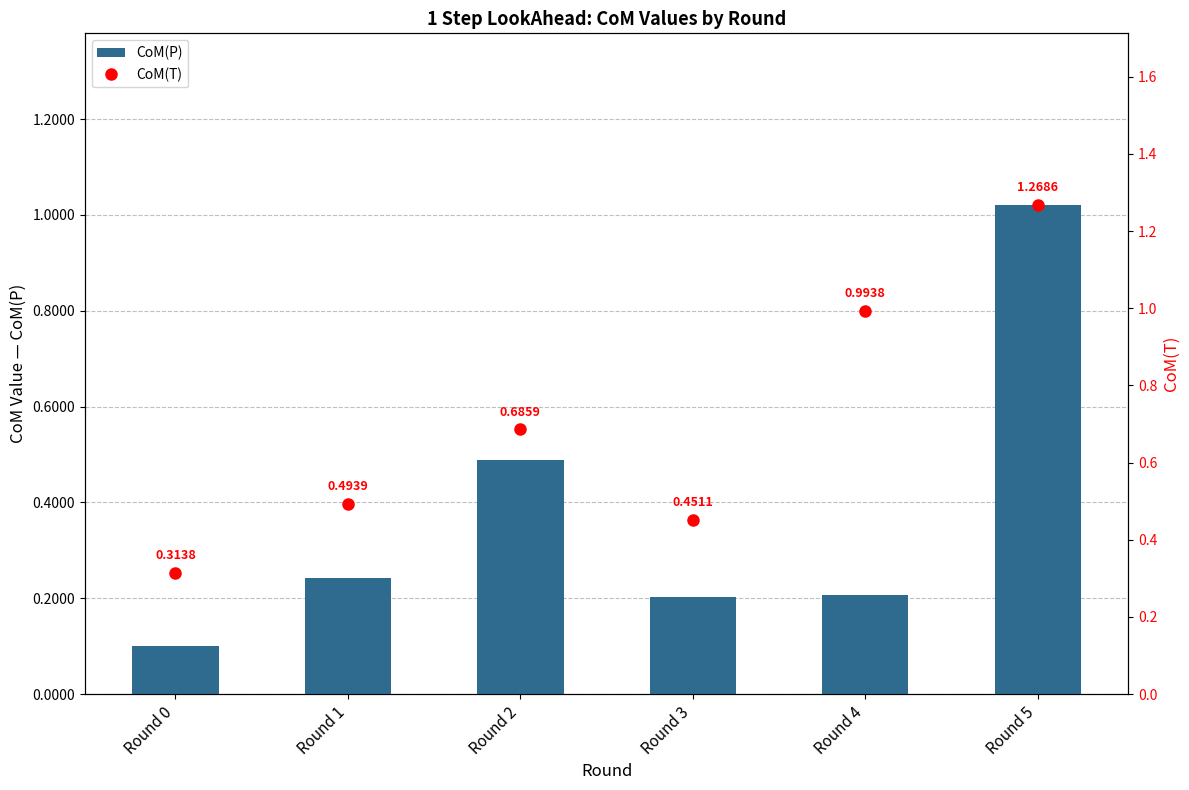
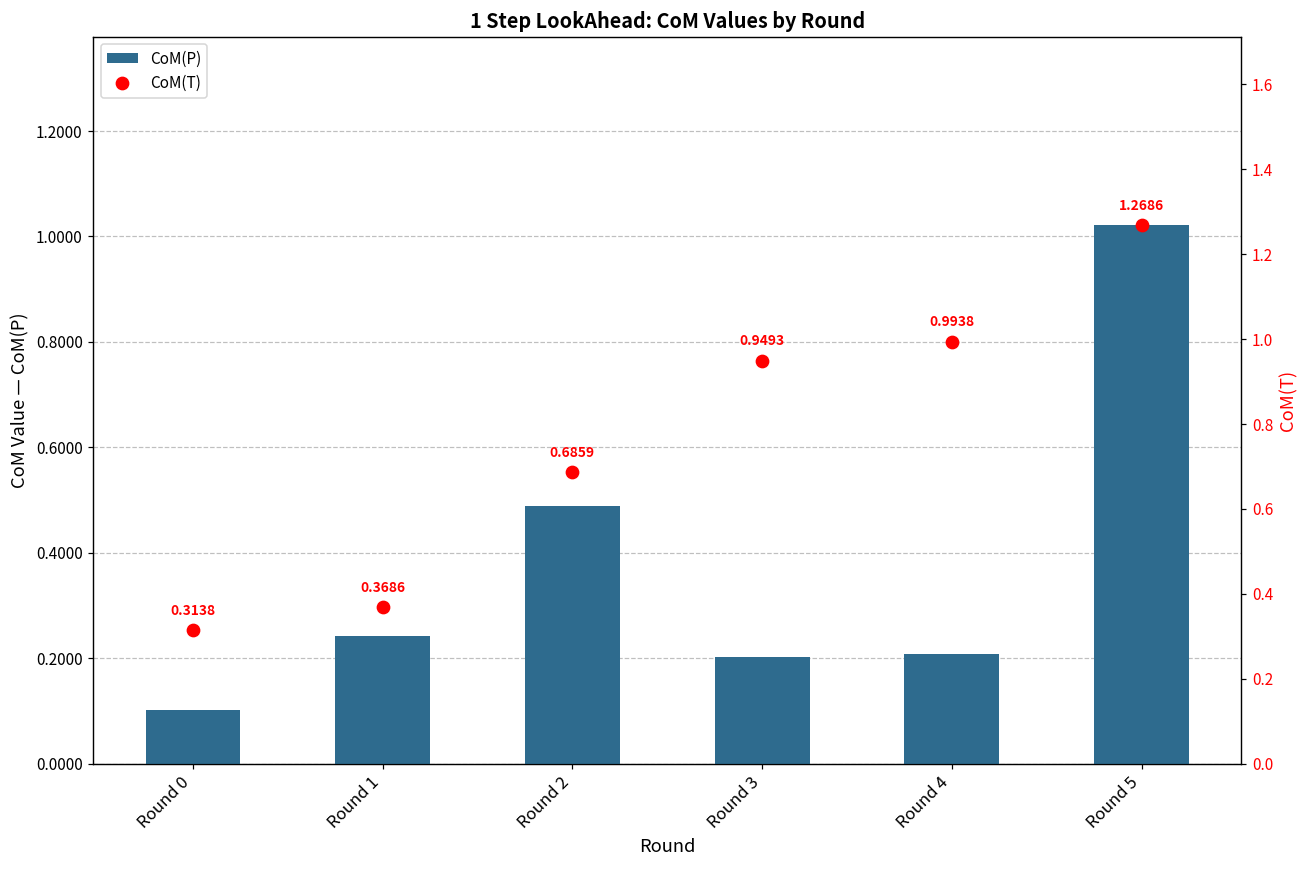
CoM(T), Round 1: 0.4939 -> 0.3686
CoM(T), Round 3: 0.4511 -> 0.9493
